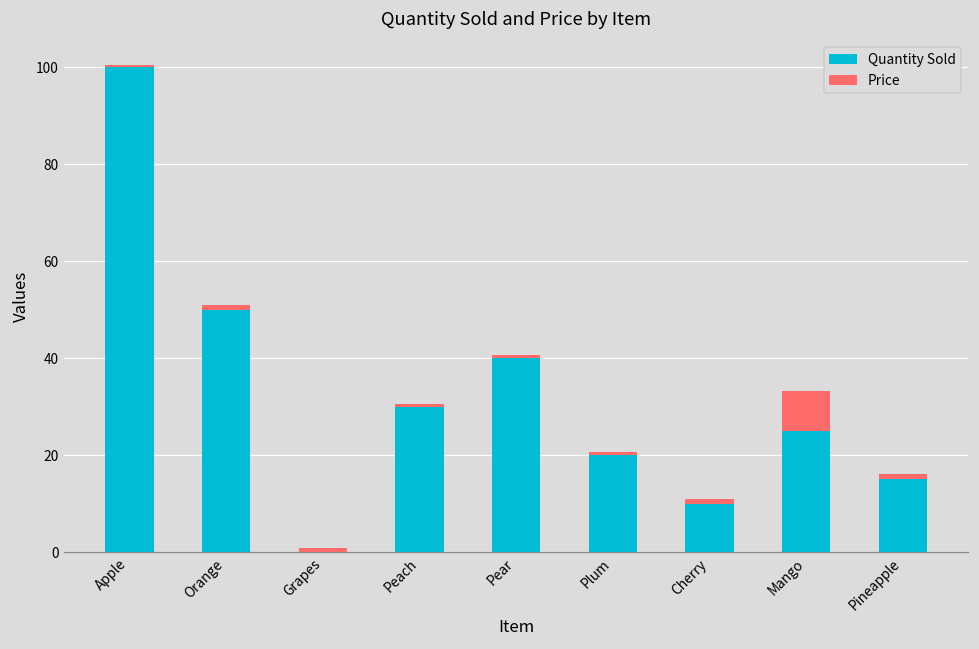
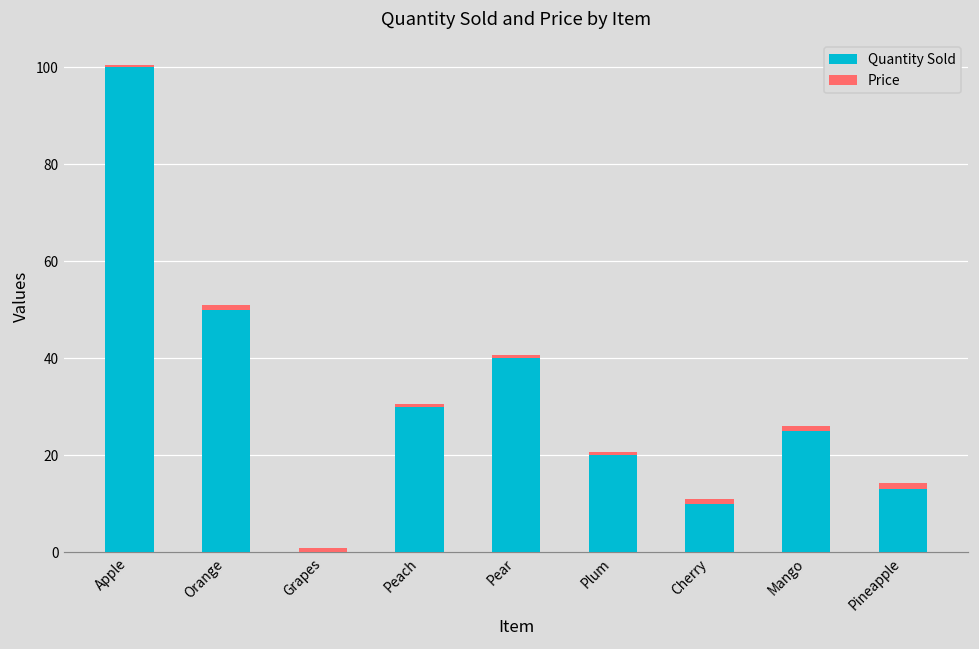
Price, Mango: 8 -> 1
Quantity Sold, Pineapple: 15 -> 13
